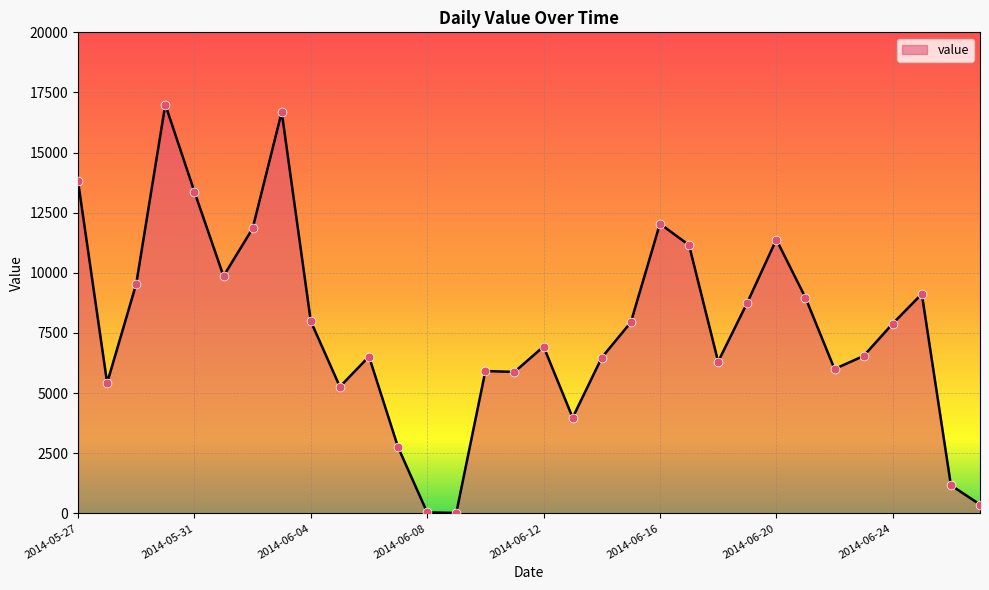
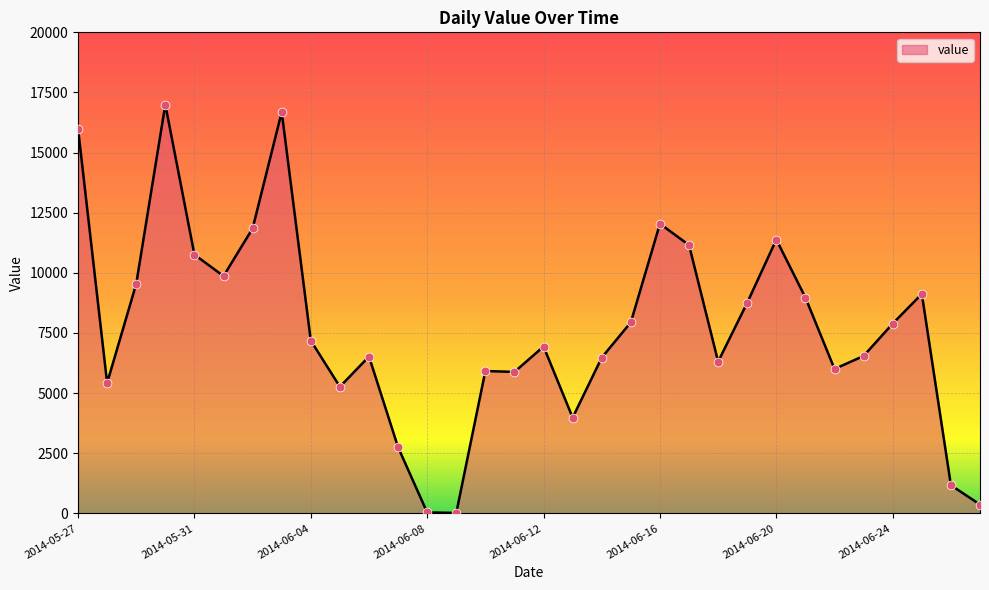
2014-05-27: 13800 -> 16000
2014-05-31: 13400 -> 10800
2014-06-04: 8000 -> 7200
